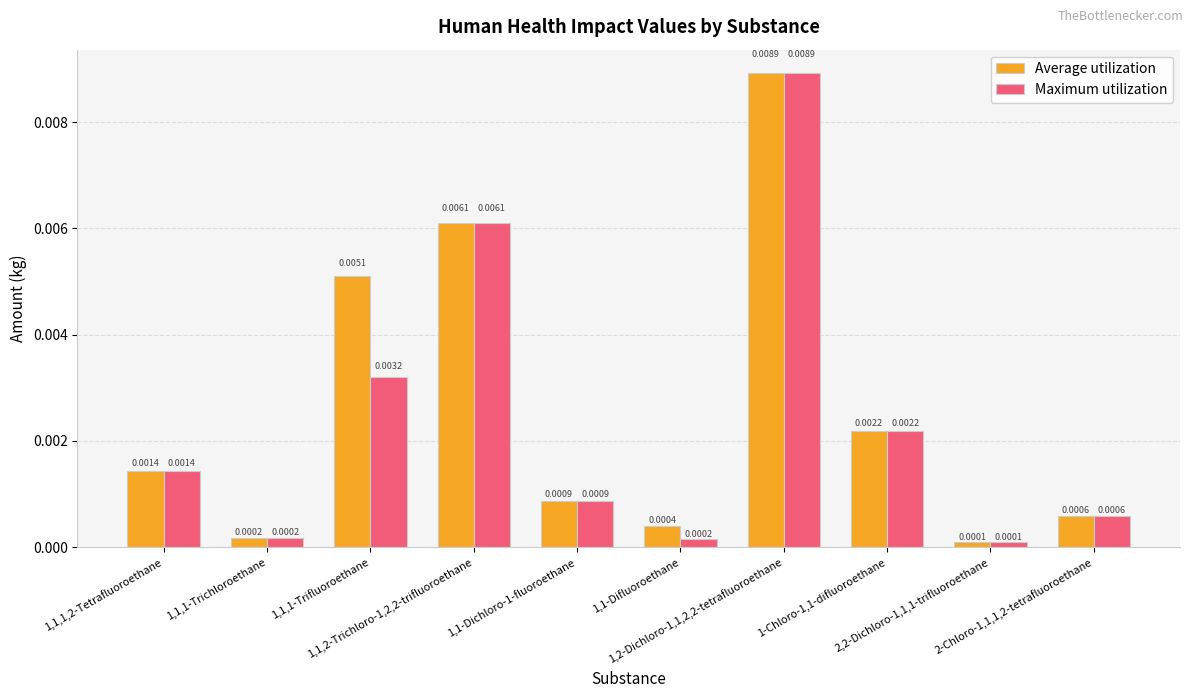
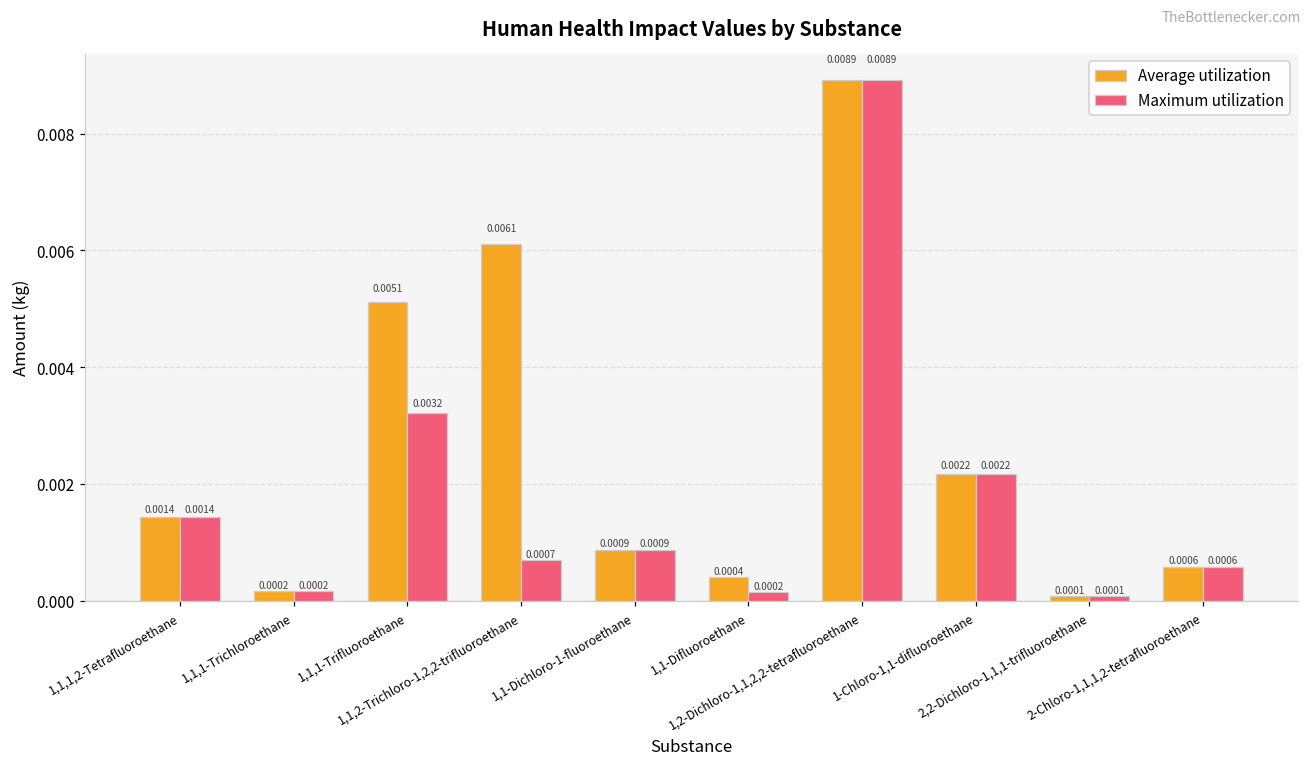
Maximum utilization, 1,1,2-Trichloro-1,2,2-trifluoroethane: 0.0061 -> 0.0007
